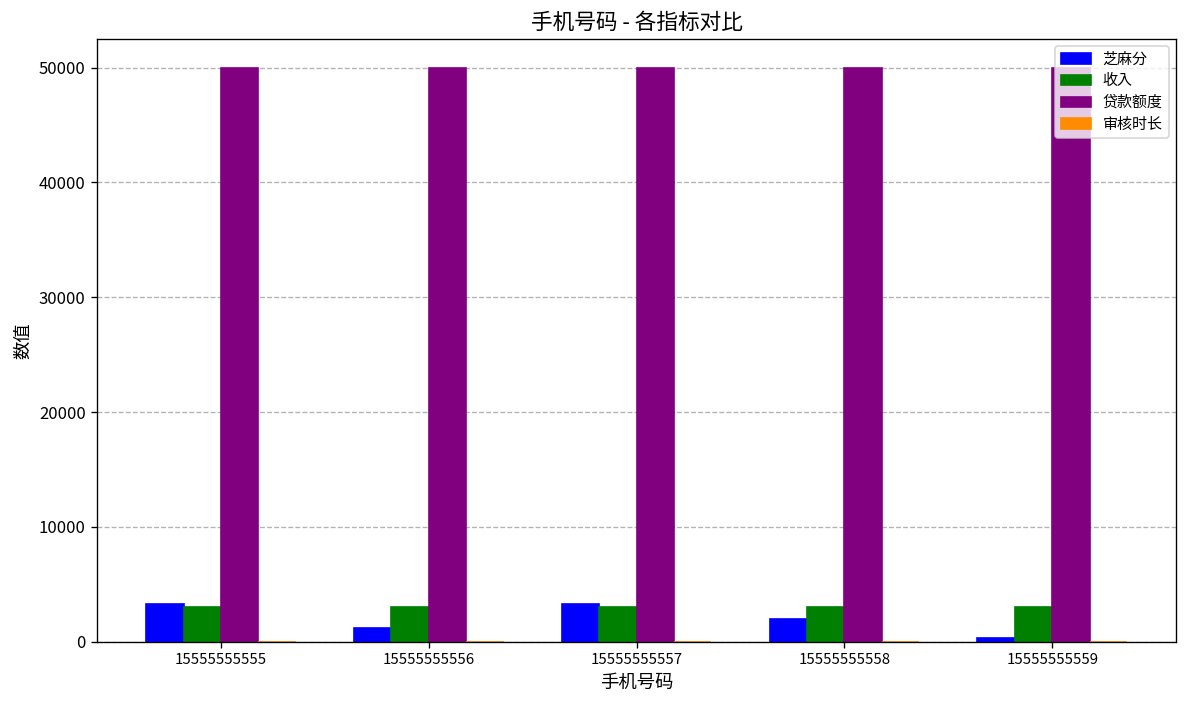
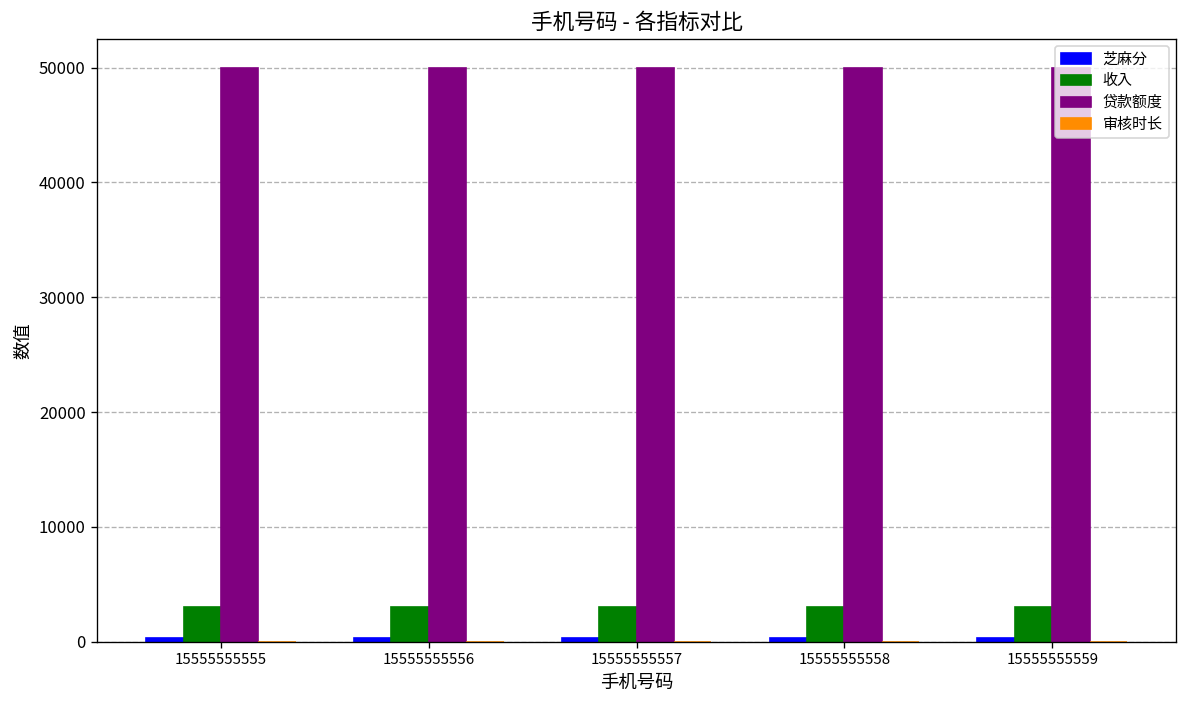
芝麻分, 15555555555: 3000 -> 0
芝麻分, 15555555556: 1000 -> 0
芝麻分, 15555555557: 3000 -> 0
芝麻分, 15555555558: 2000 -> 0
